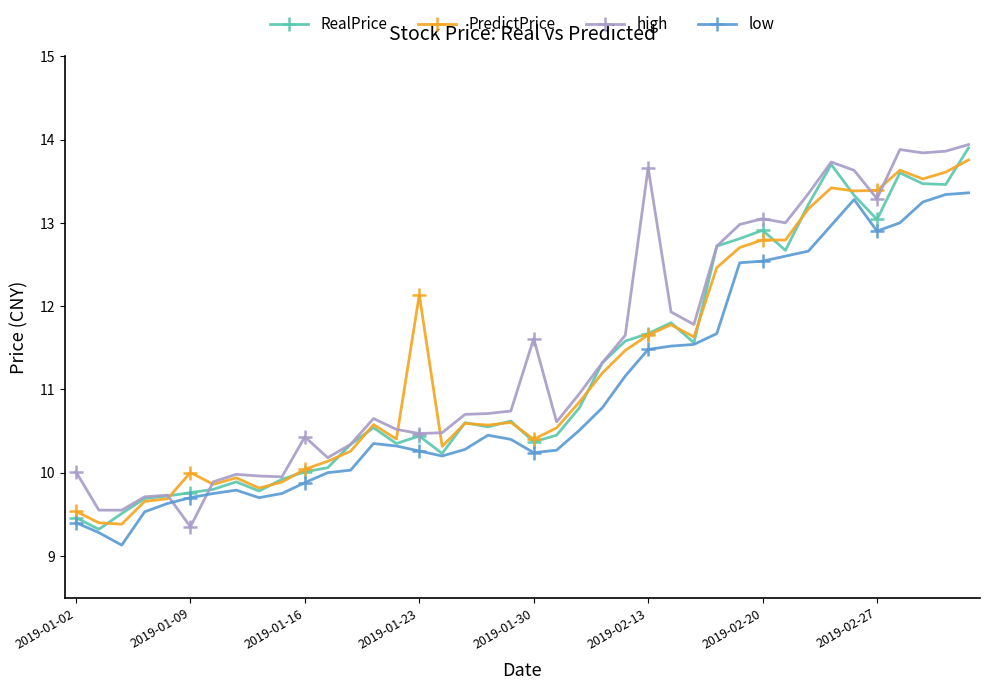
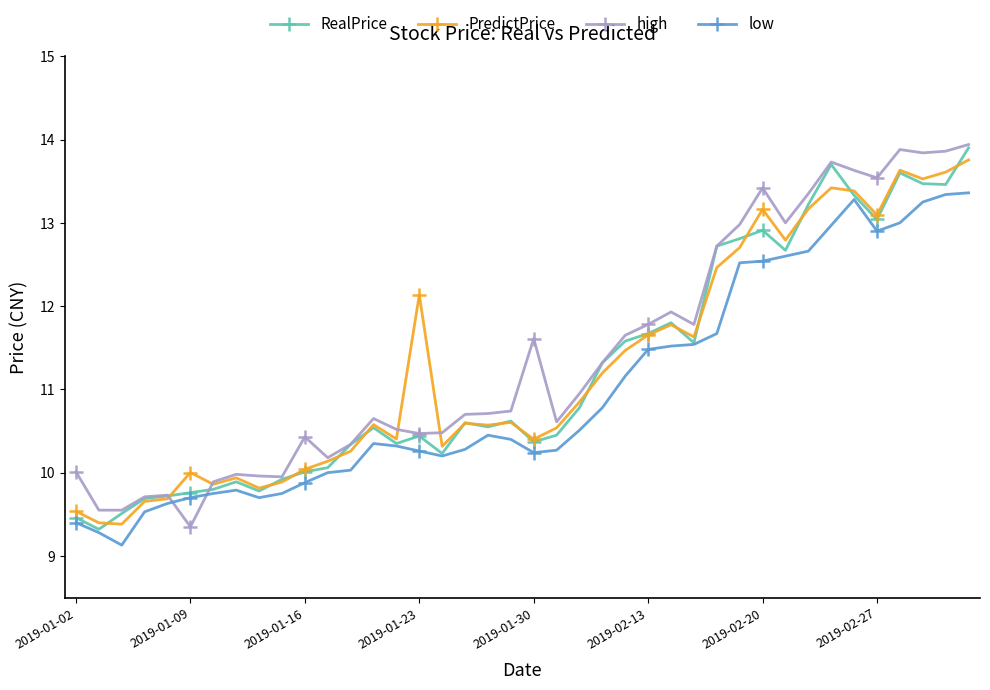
high, 2019-02-13: 13.7 -> 11.8
PredictPrice, 2019-02-20: 12.8 -> 13.2
high, 2019-02-20: 13.1 -> 13.4
PredictPrice, 2019-02-27: 13.4 -> 13.1
high, 2019-02-27: 13.3 -> 13.5
